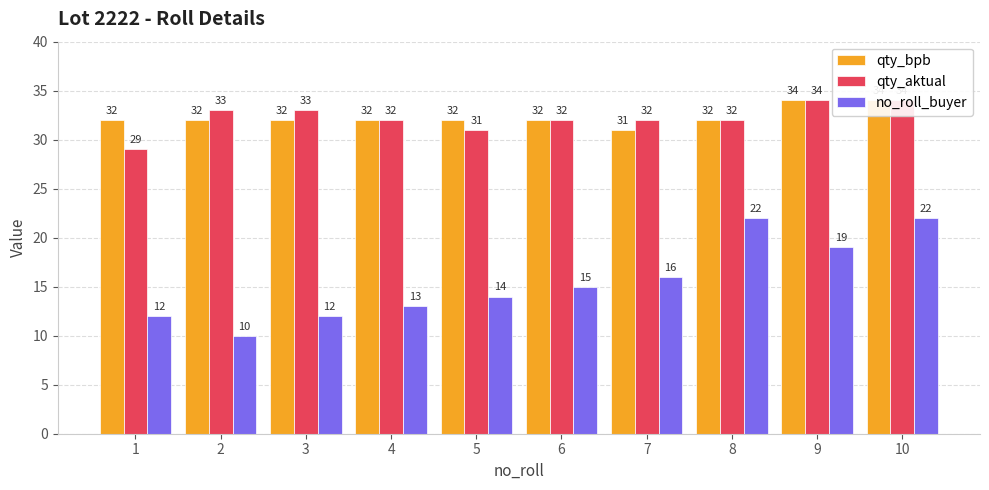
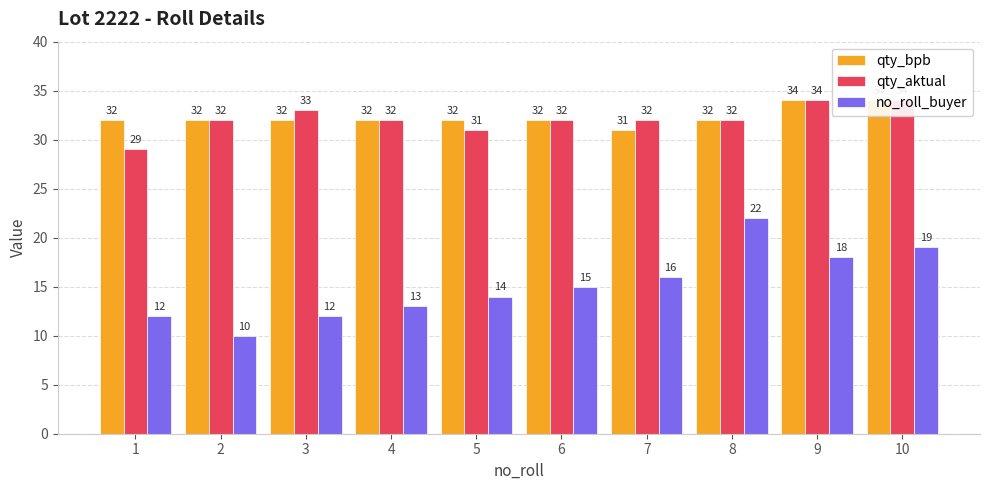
qty_aktual, 2: 33 -> 32
no_roll_buyer, 9: 19 -> 18
no_roll_buyer, 10: 22 -> 19
